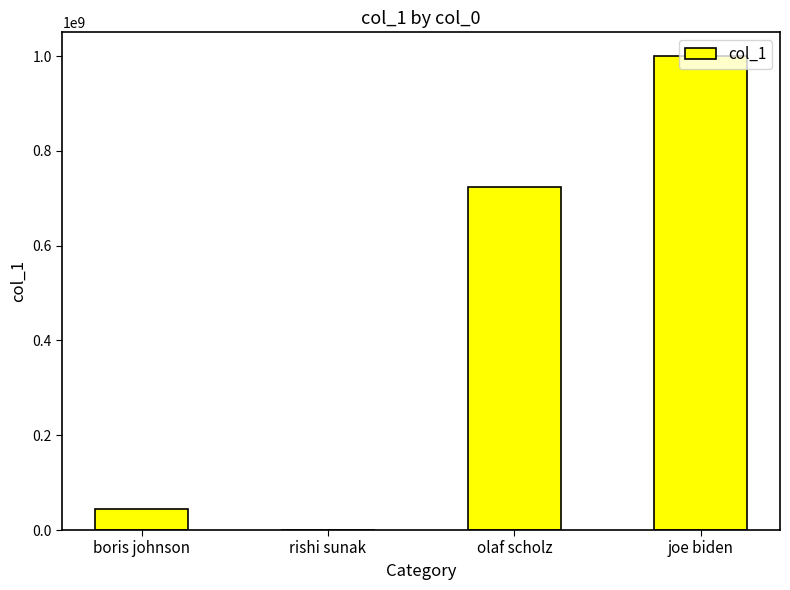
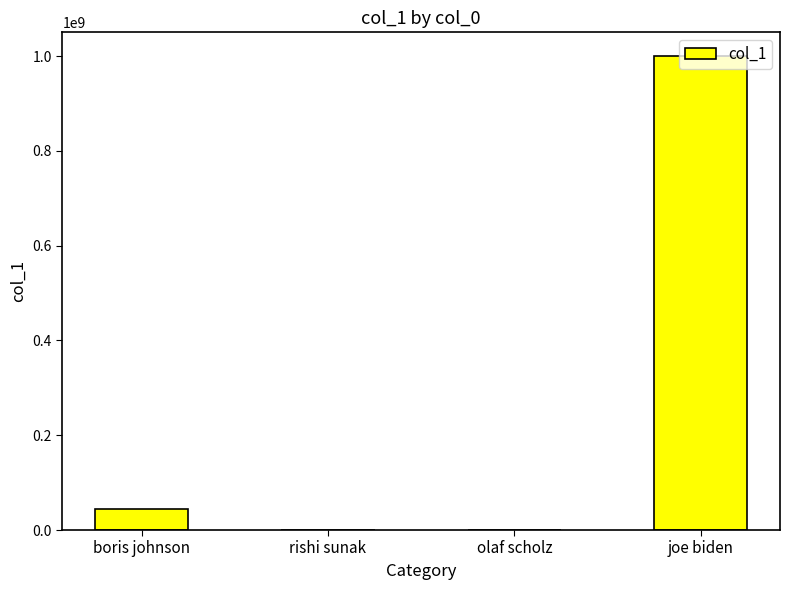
olaf scholz: 720000000 -> 0
